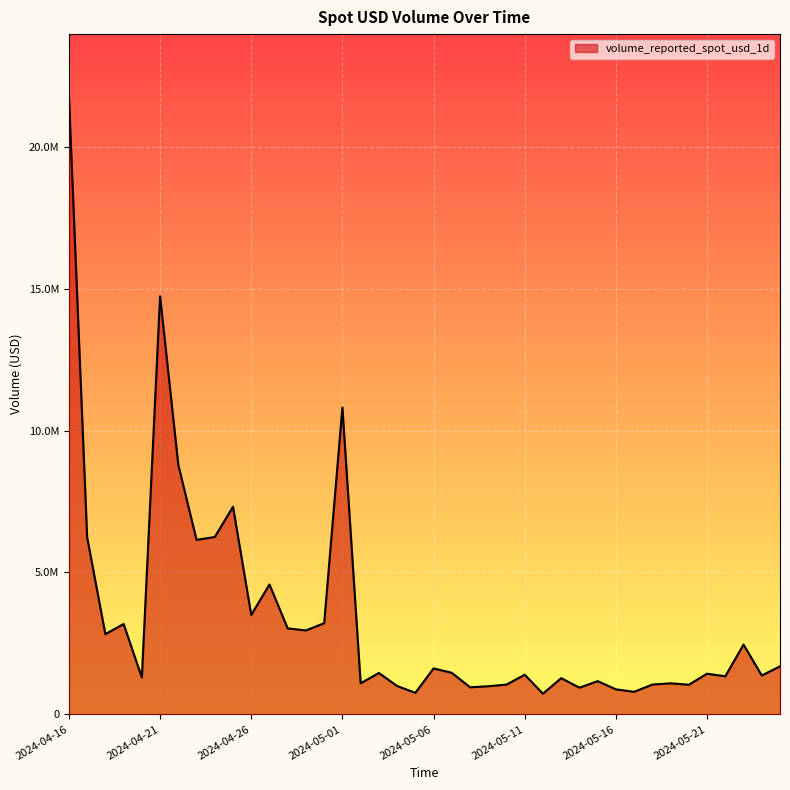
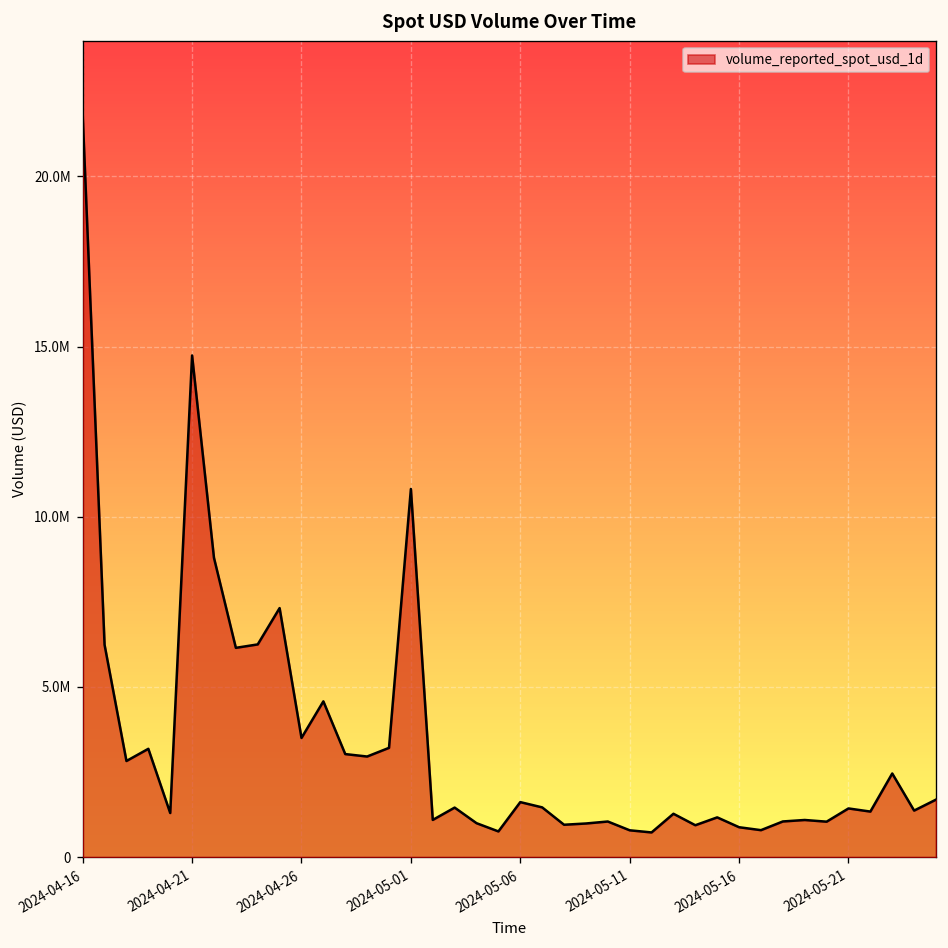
2024-05-11: 1400000 -> 800000
